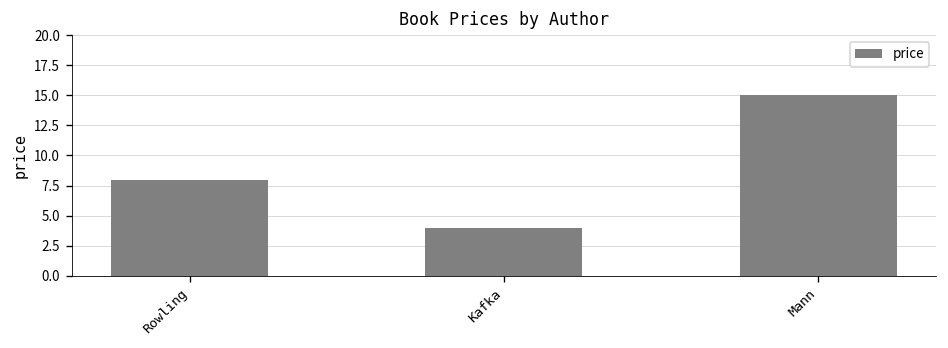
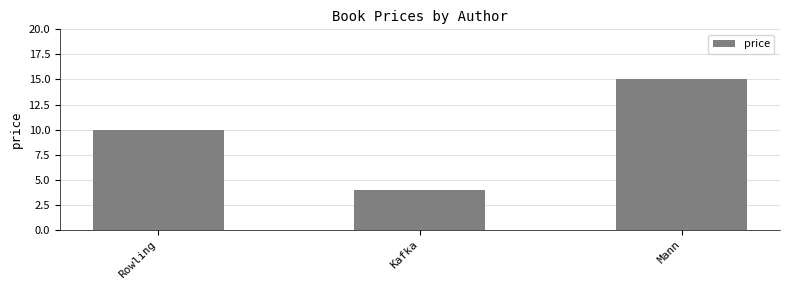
Rowling: 8 -> 10
